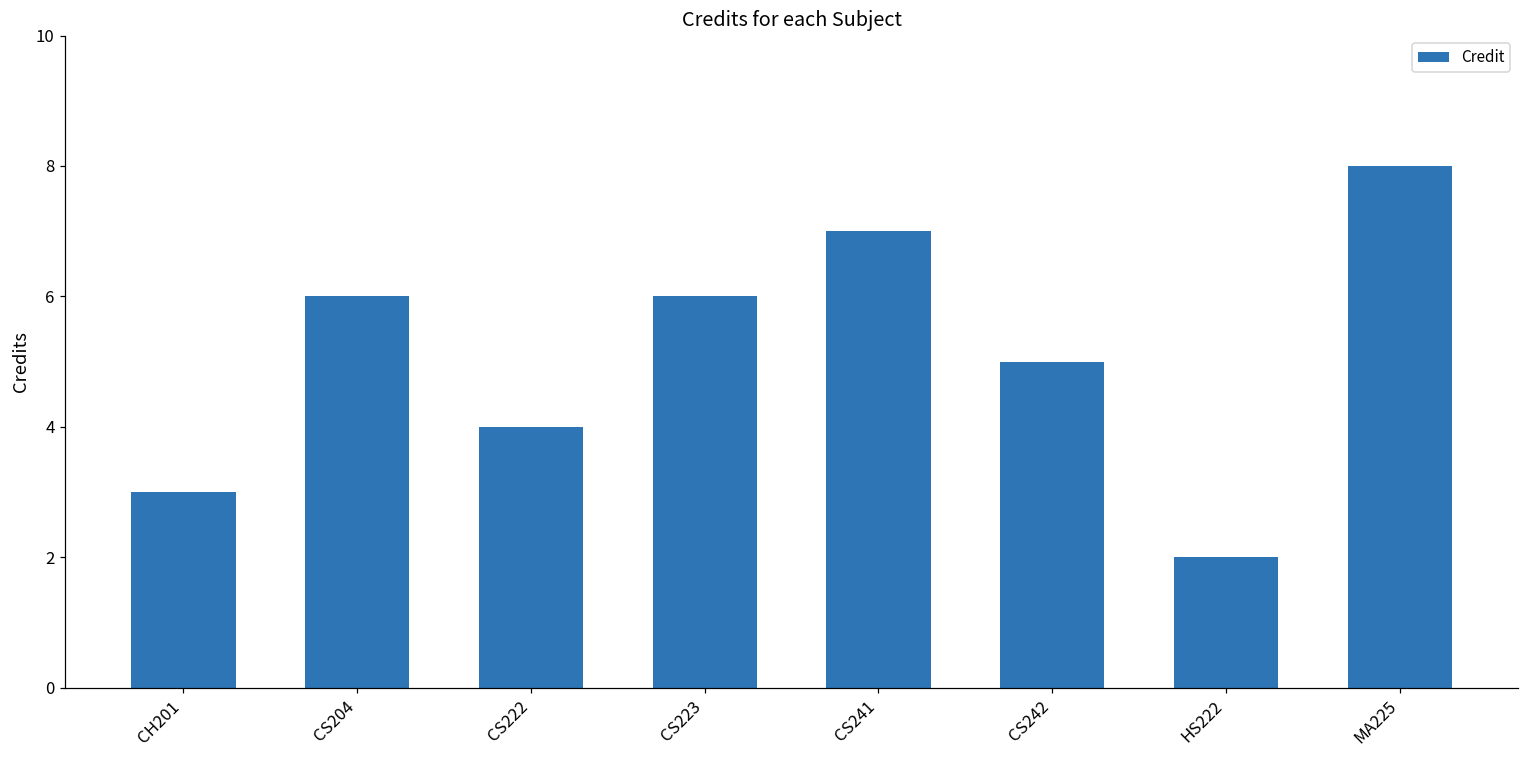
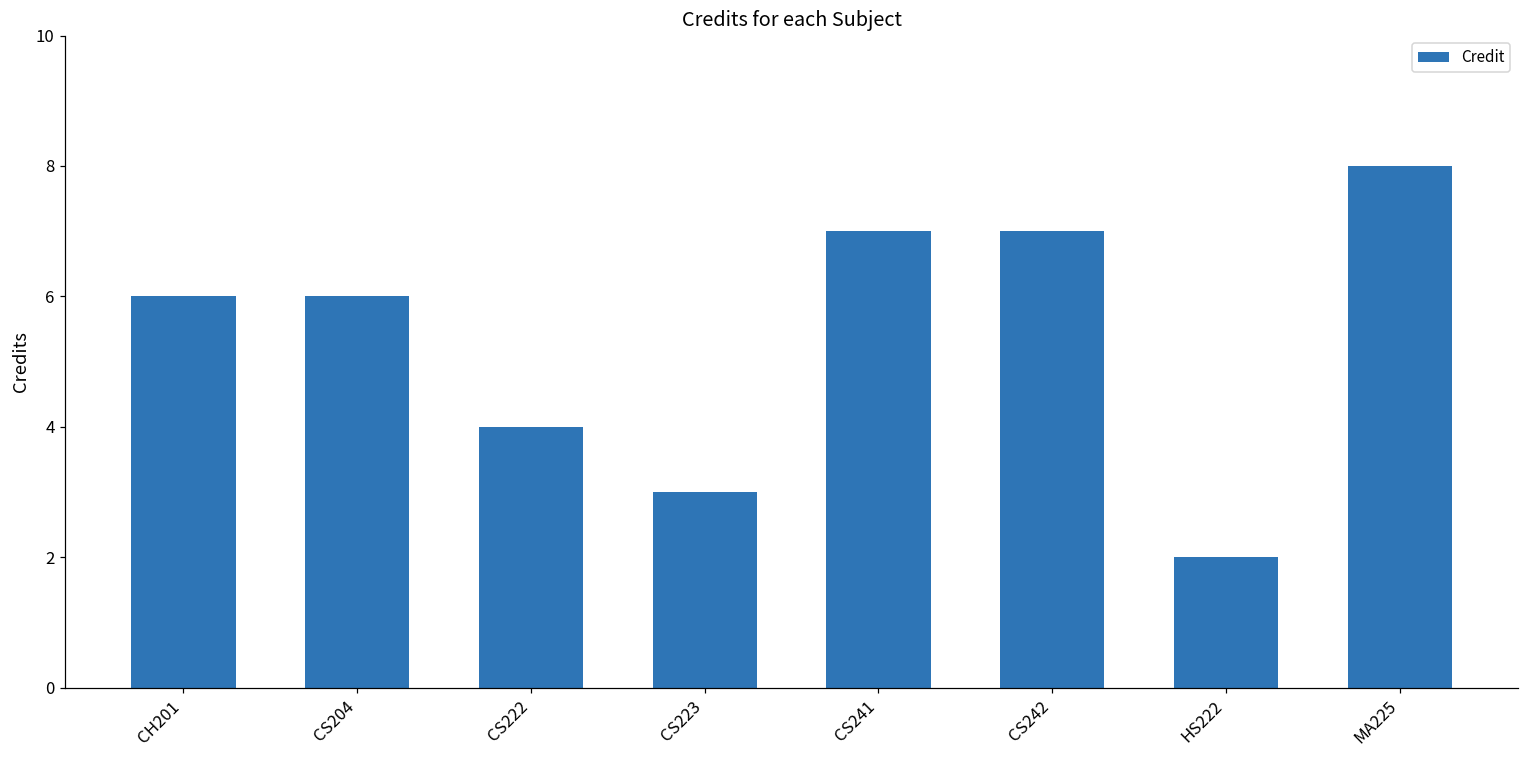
CH201: 3 -> 6
CS223: 6 -> 3
CS242: 5 -> 7
